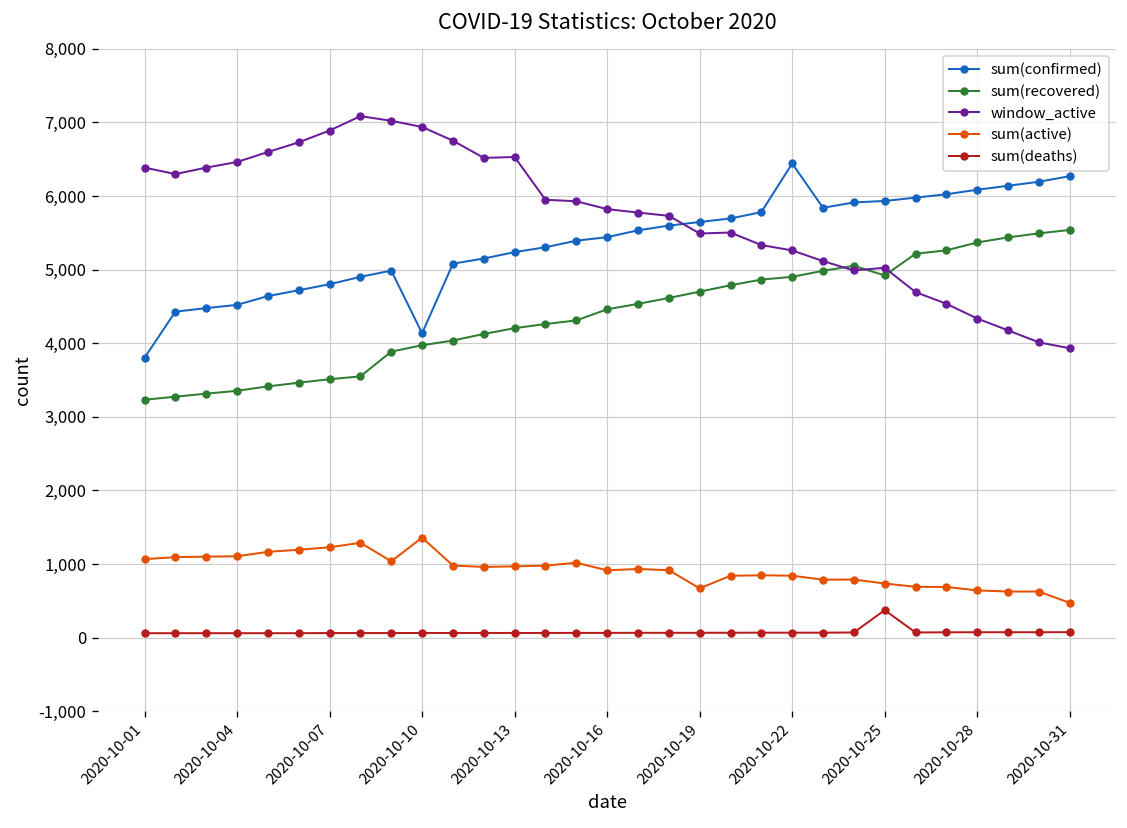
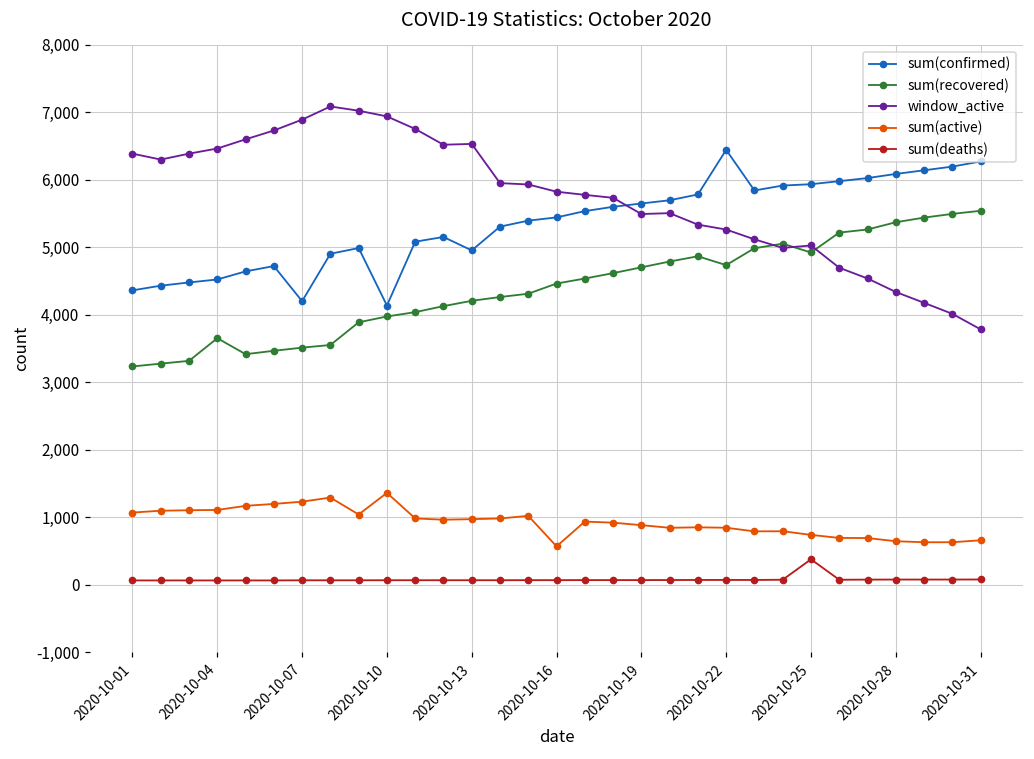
sum(confirmed), 2020-10-01: 3,800 -> 4,400
sum(recovered), 2020-10-04: 3,400 -> 3,700
sum(confirmed), 2020-10-07: 4,800 -> 4,200
sum(confirmed), 2020-10-13: 5,200 -> 5,000
sum(active), 2020-10-16: 900 -> 600
sum(active), 2020-10-19: 700 -> 900
sum(recovered), 2020-10-22: 4,900 -> 4,700
window_active, 2020-10-31: 3,900 -> 3,800
sum(active), 2020-10-31: 500 -> 700
